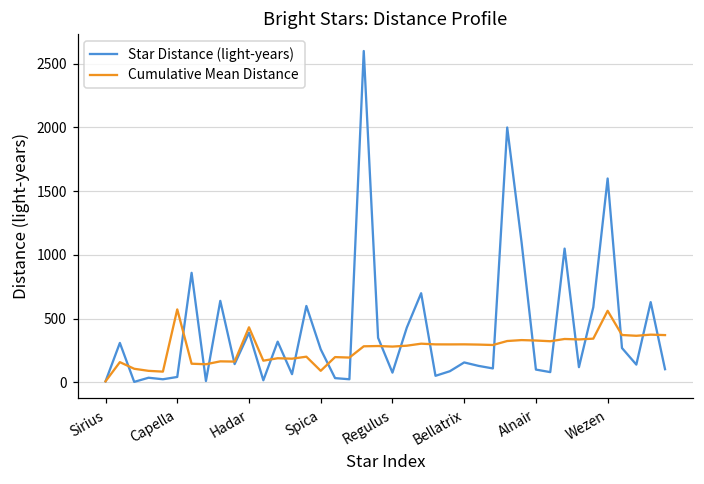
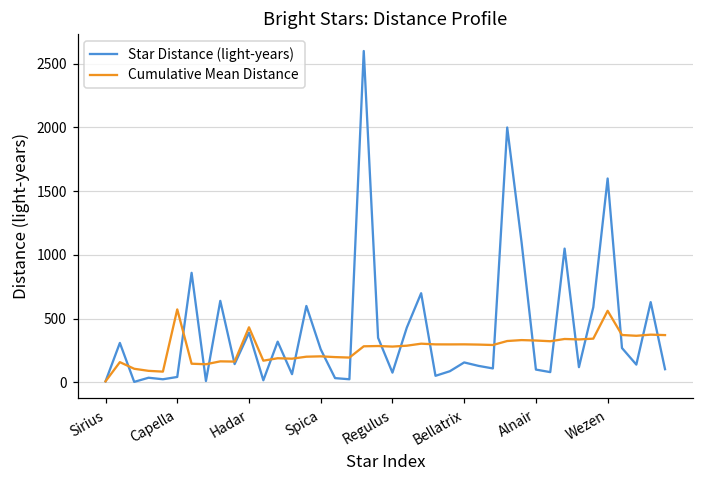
Cumulative Mean Distance, Spica: 90 -> 200
